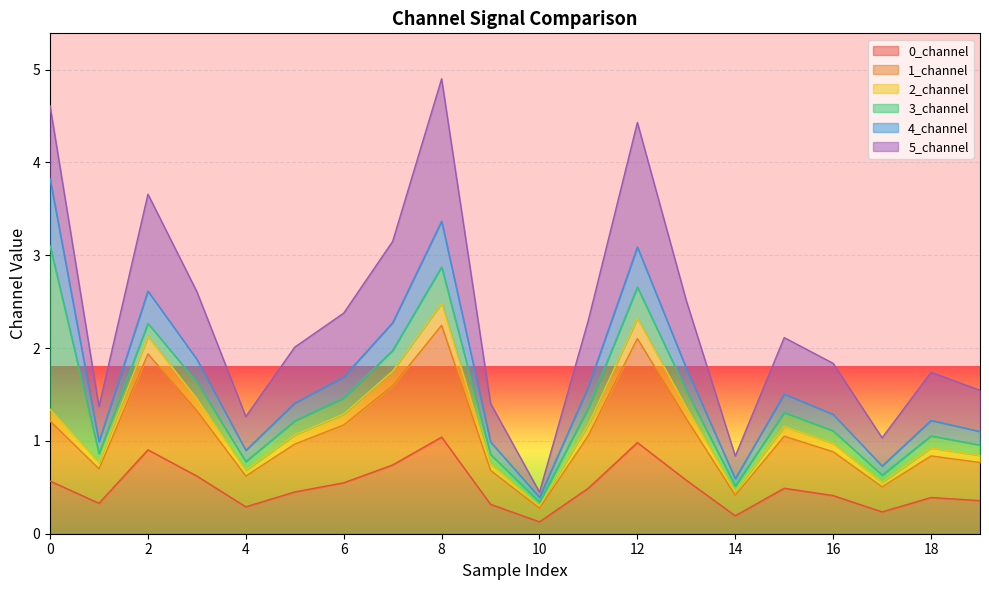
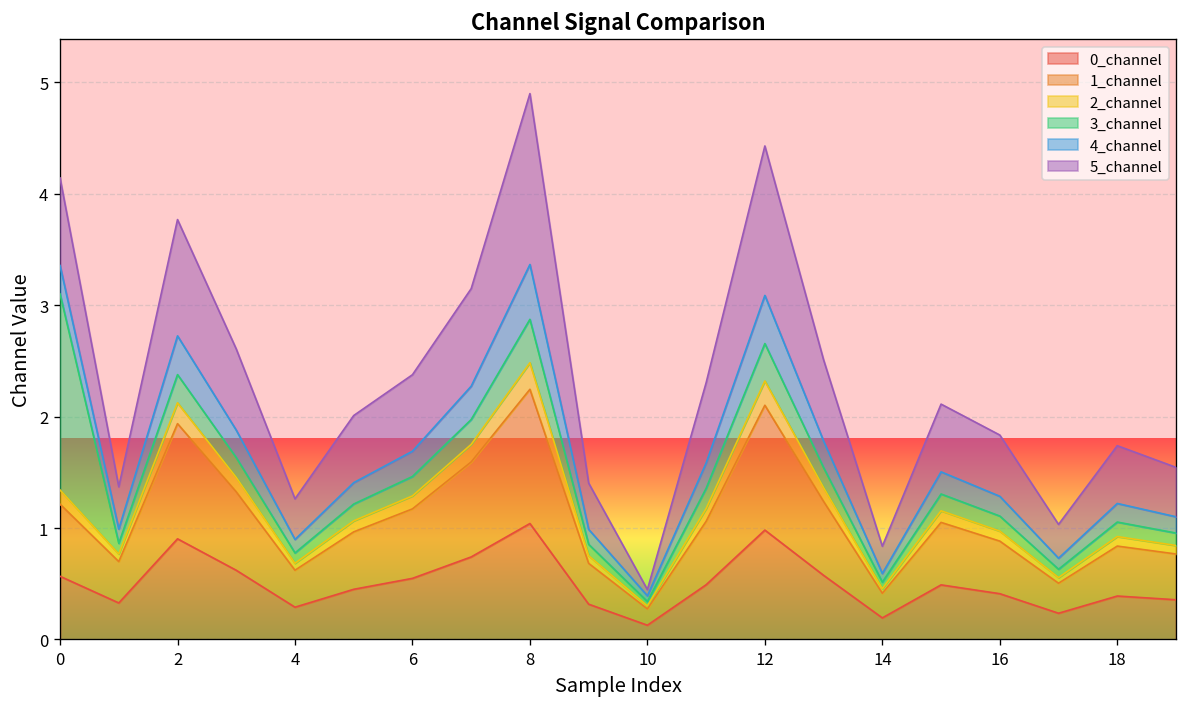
4_channel, 0: 0.7 -> 0.3
3_channel, 2: 0.1 -> 0.3
